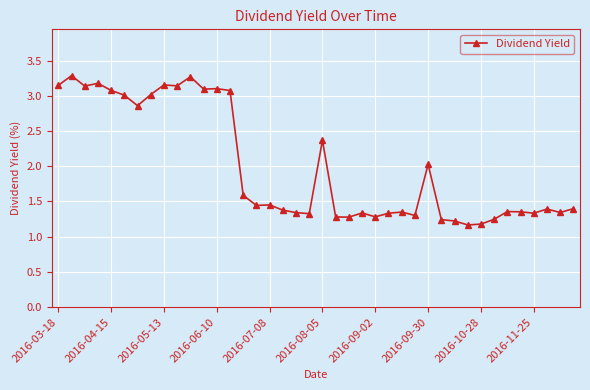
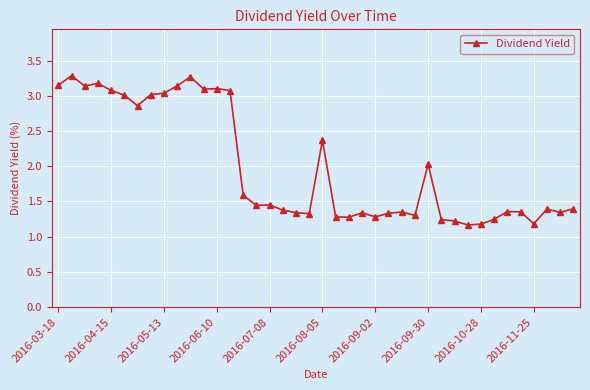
2016-05-13: 3.2 -> 3.0
2016-11-25: 1.3 -> 1.2
